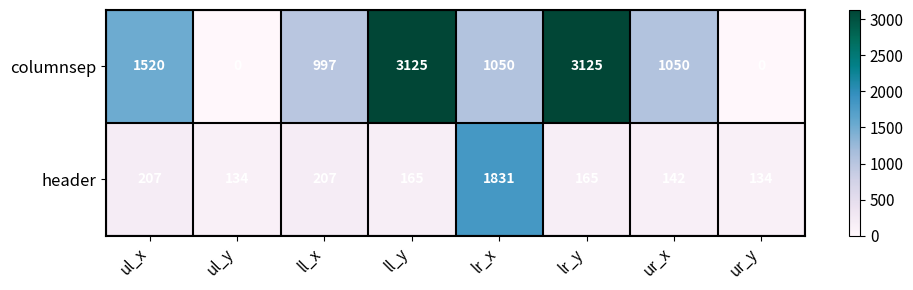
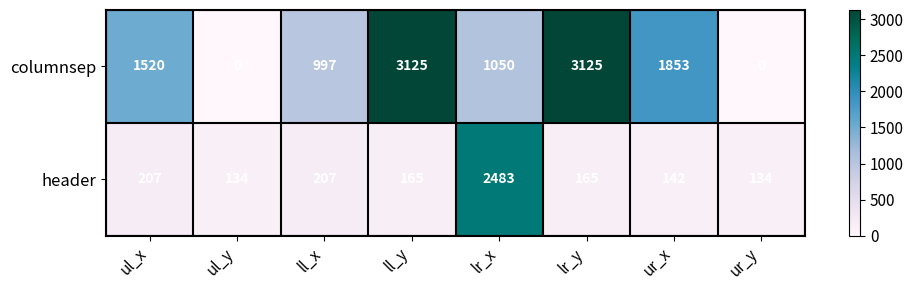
columnsep, ur_x: 1050 -> 1853
header, lr_x: 1831 -> 2483
